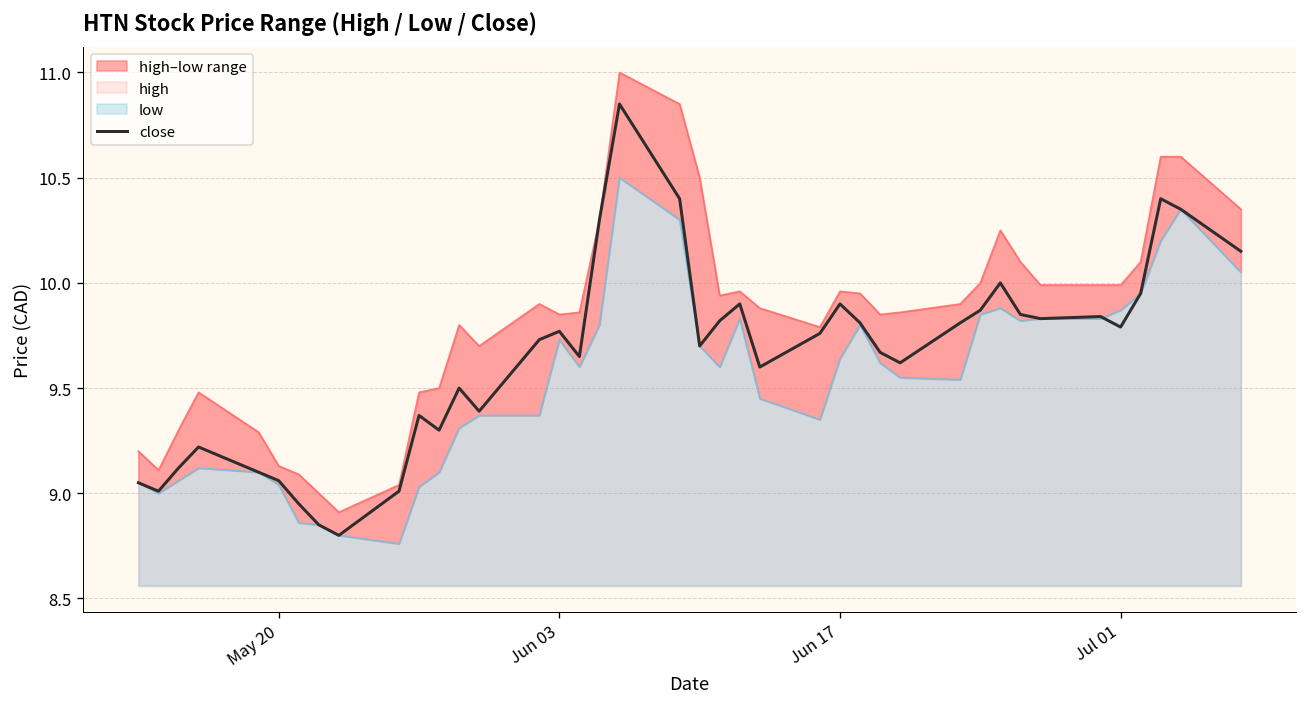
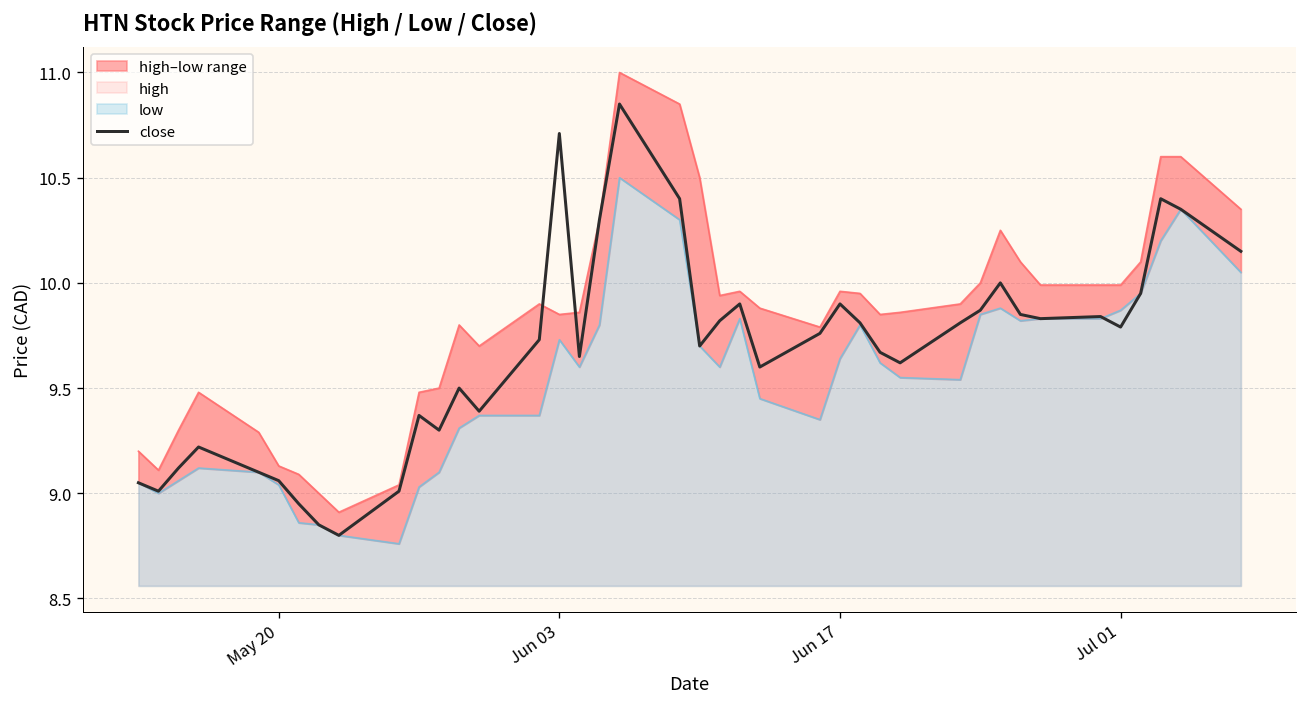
close, Jun 03: 9.77 -> 10.71
